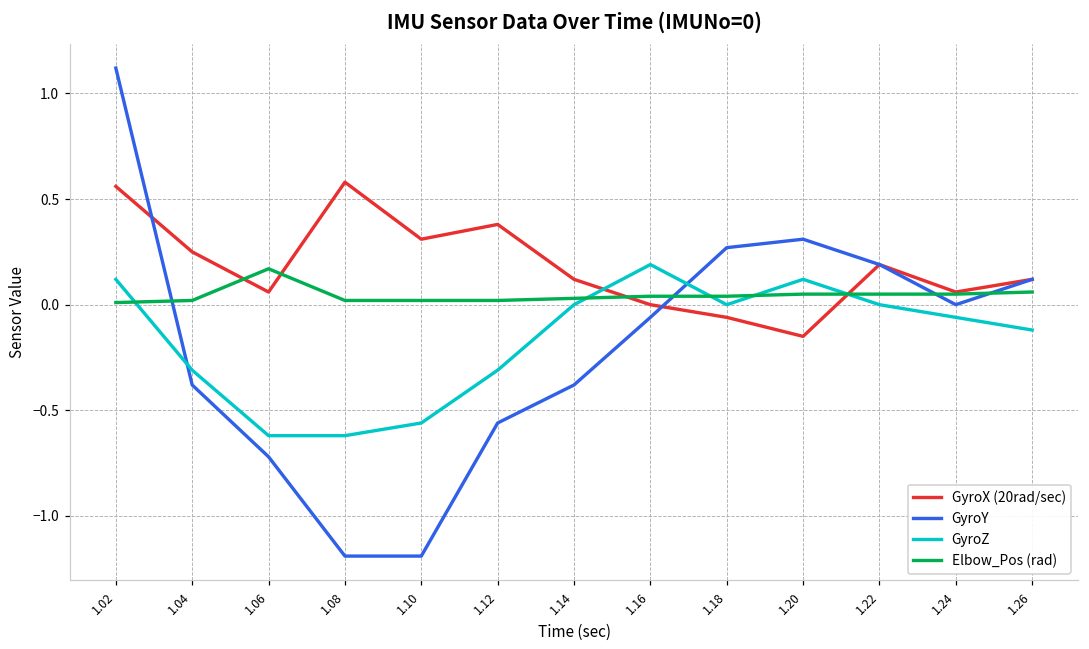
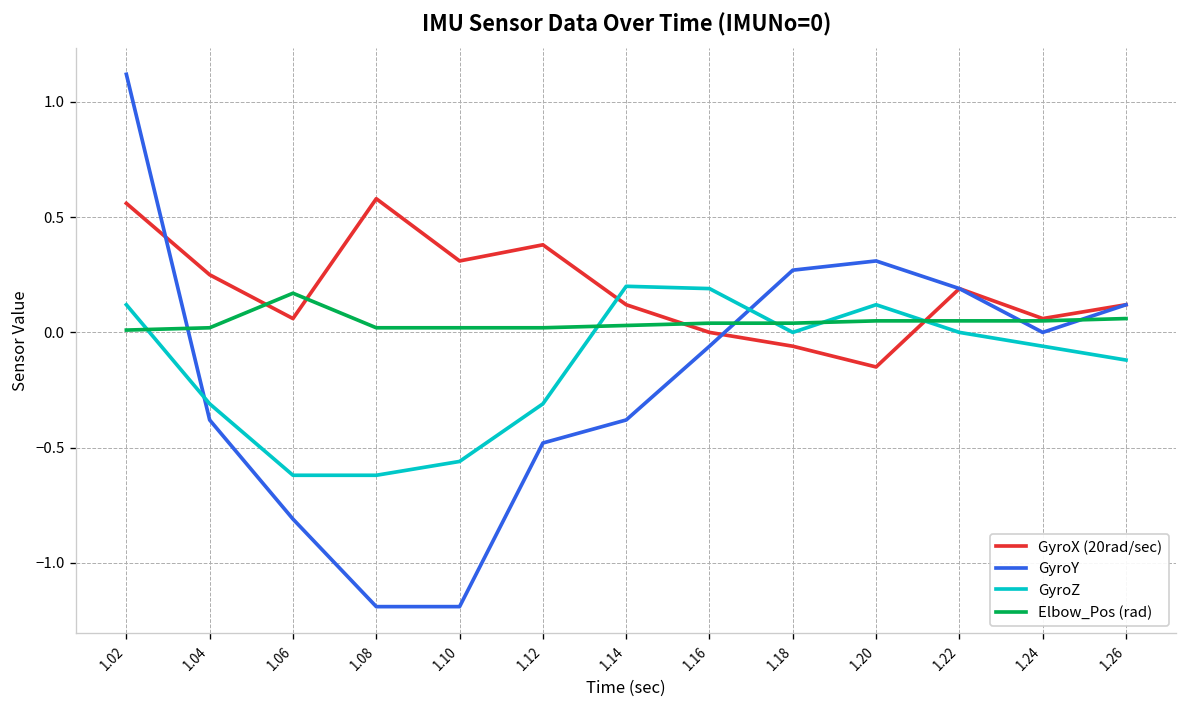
GyroY, 1.06: -0.72 -> -0.81
GyroY, 1.12: -0.56 -> -0.48
GyroZ, 1.14: 0.0 -> 0.2
